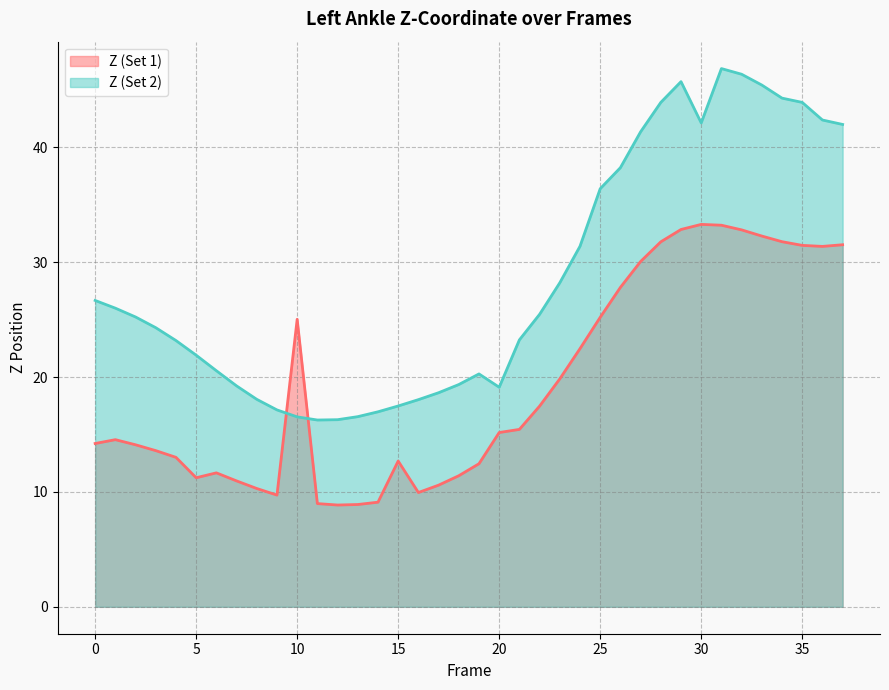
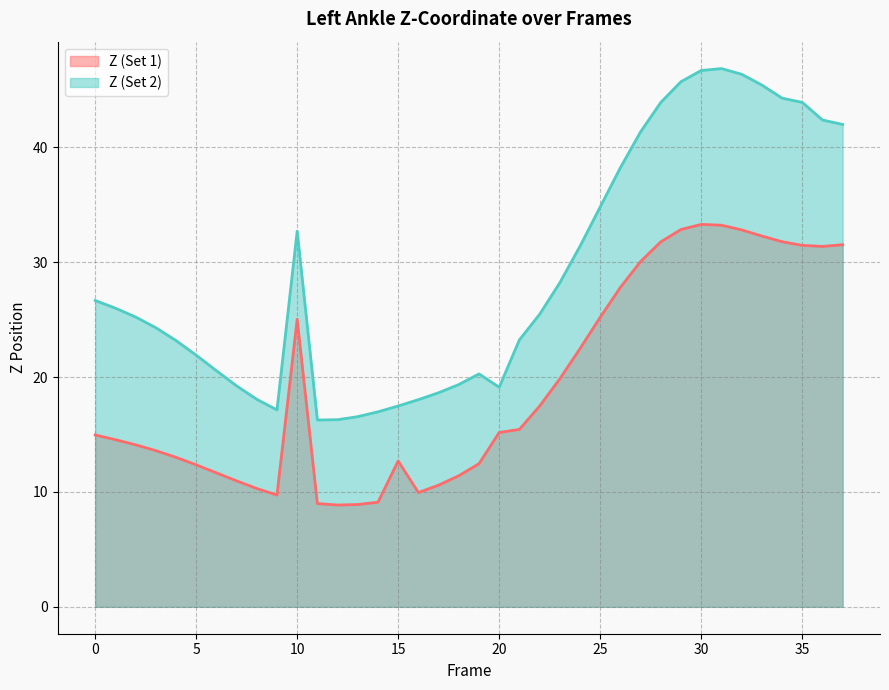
Z (Set 1), 0: 14.2 -> 15.0
Z (Set 1), 5: 11.2 -> 12.4
Z (Set 2), 10: 16.5 -> 32.7
Z (Set 2), 25: 36.4 -> 34.8
Z (Set 2), 30: 42.1 -> 46.7
